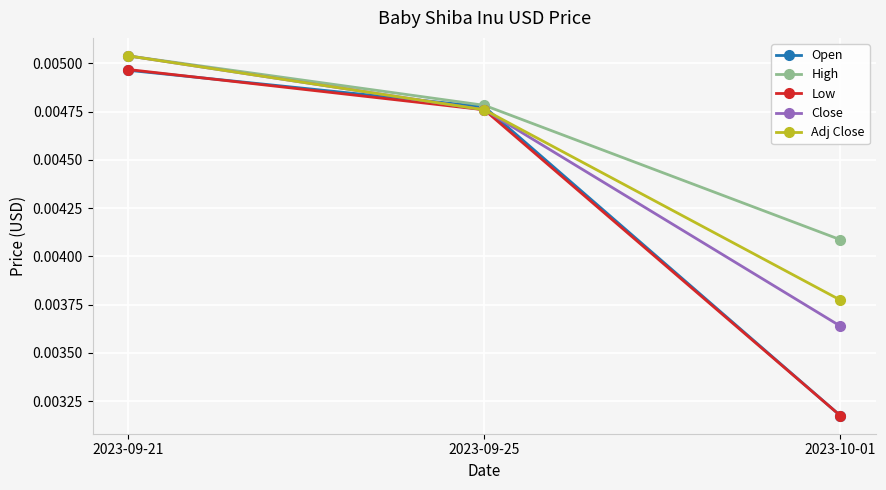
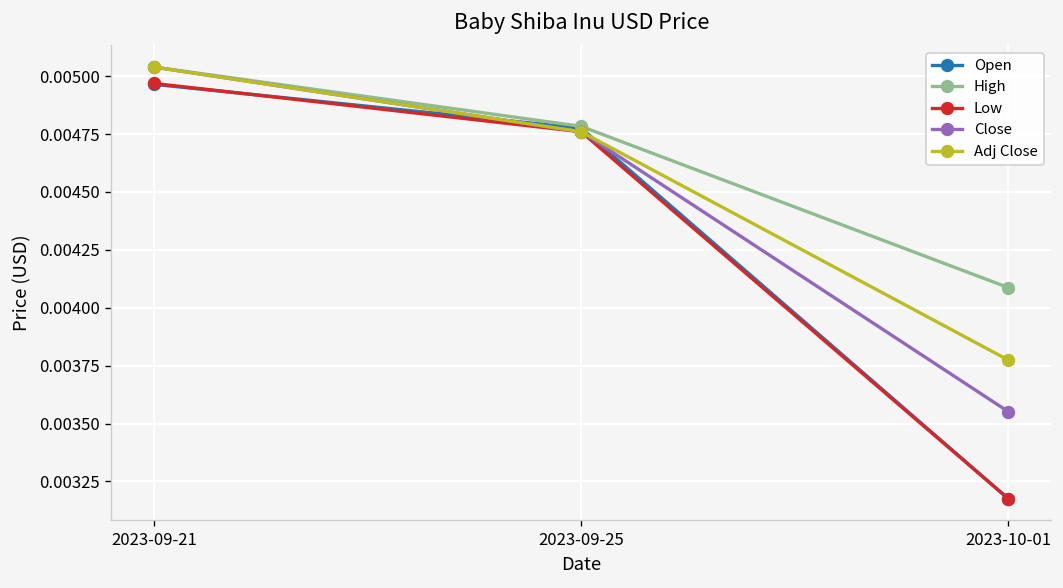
Close, 2023-10-01: 0.00364 -> 0.00355
